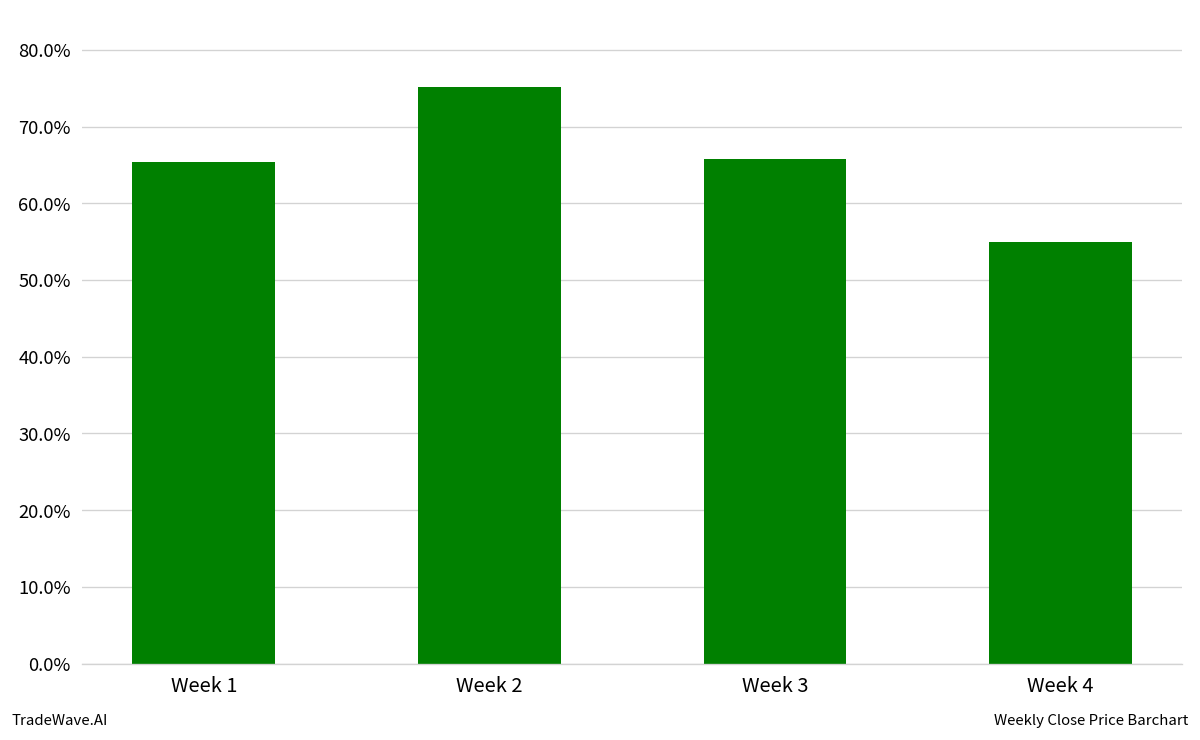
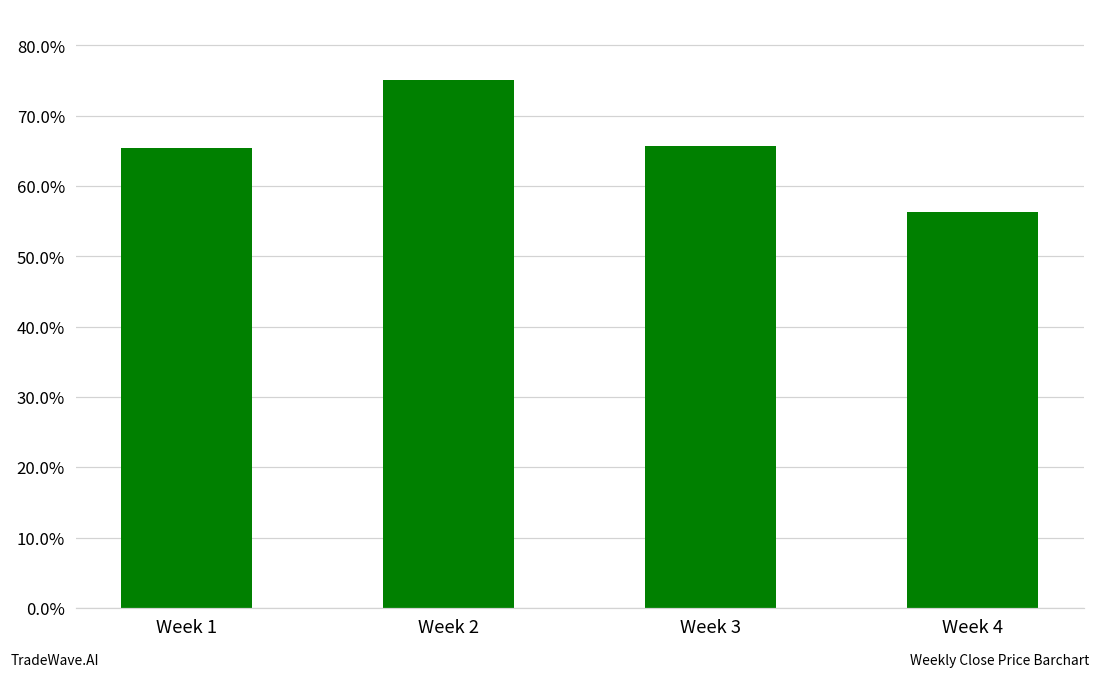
Week 4: 55% -> 56%
